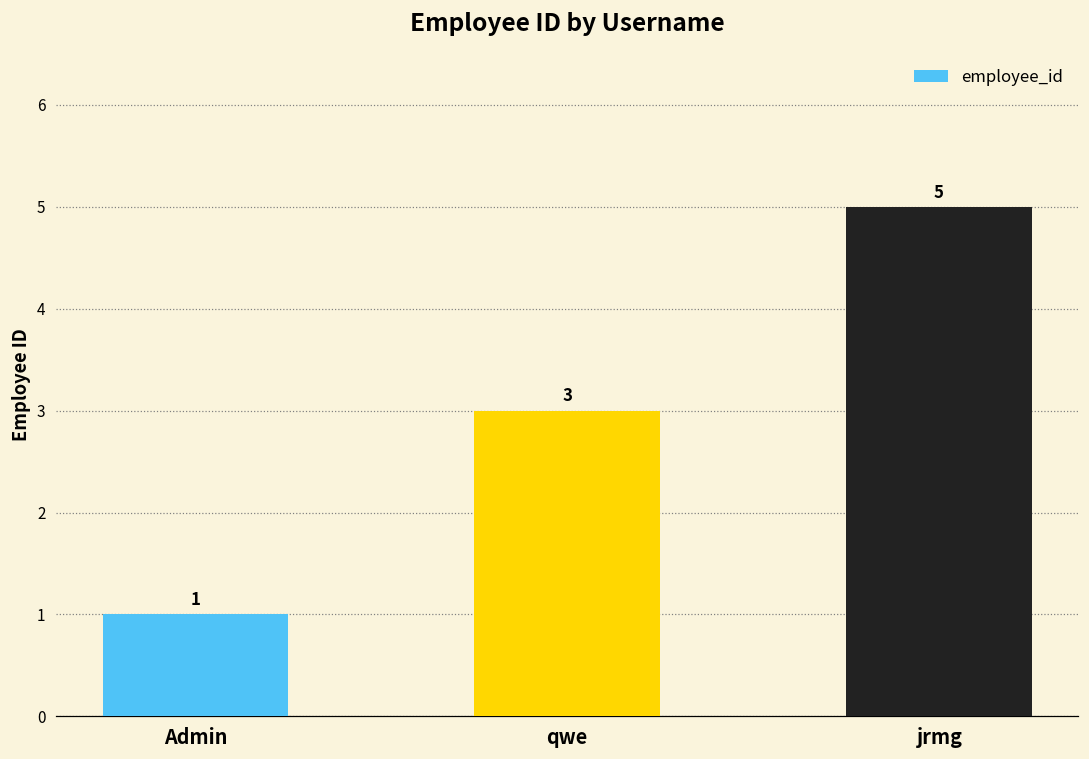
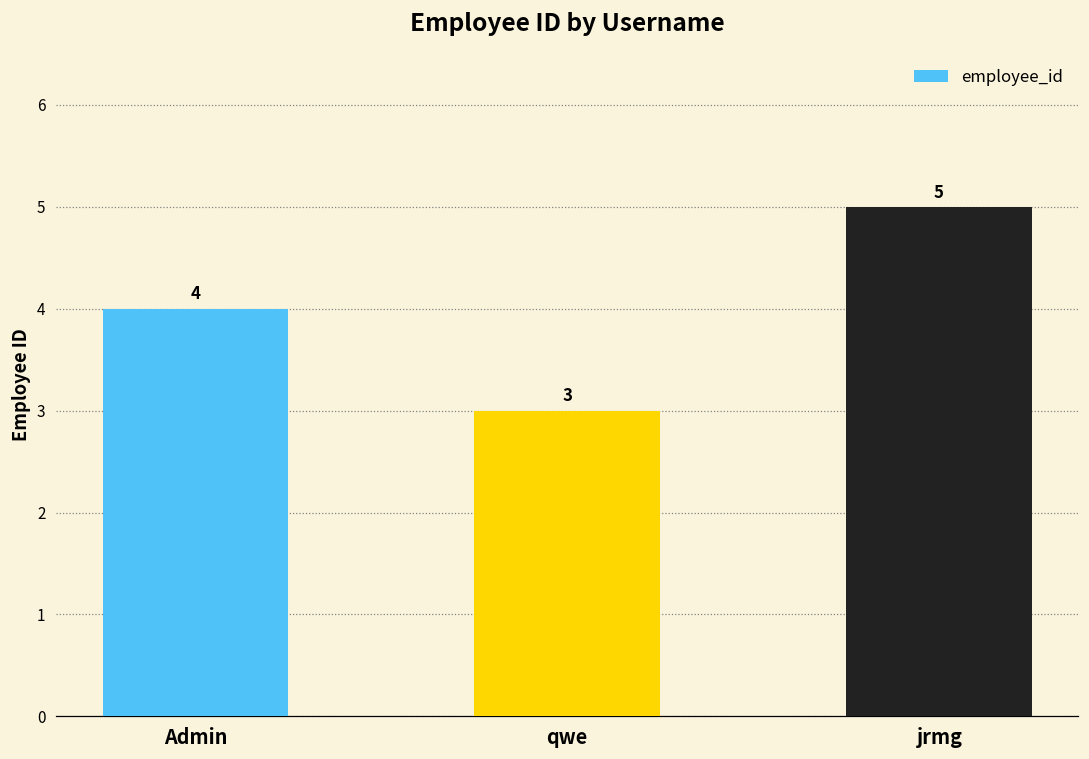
Admin: 1 -> 4
